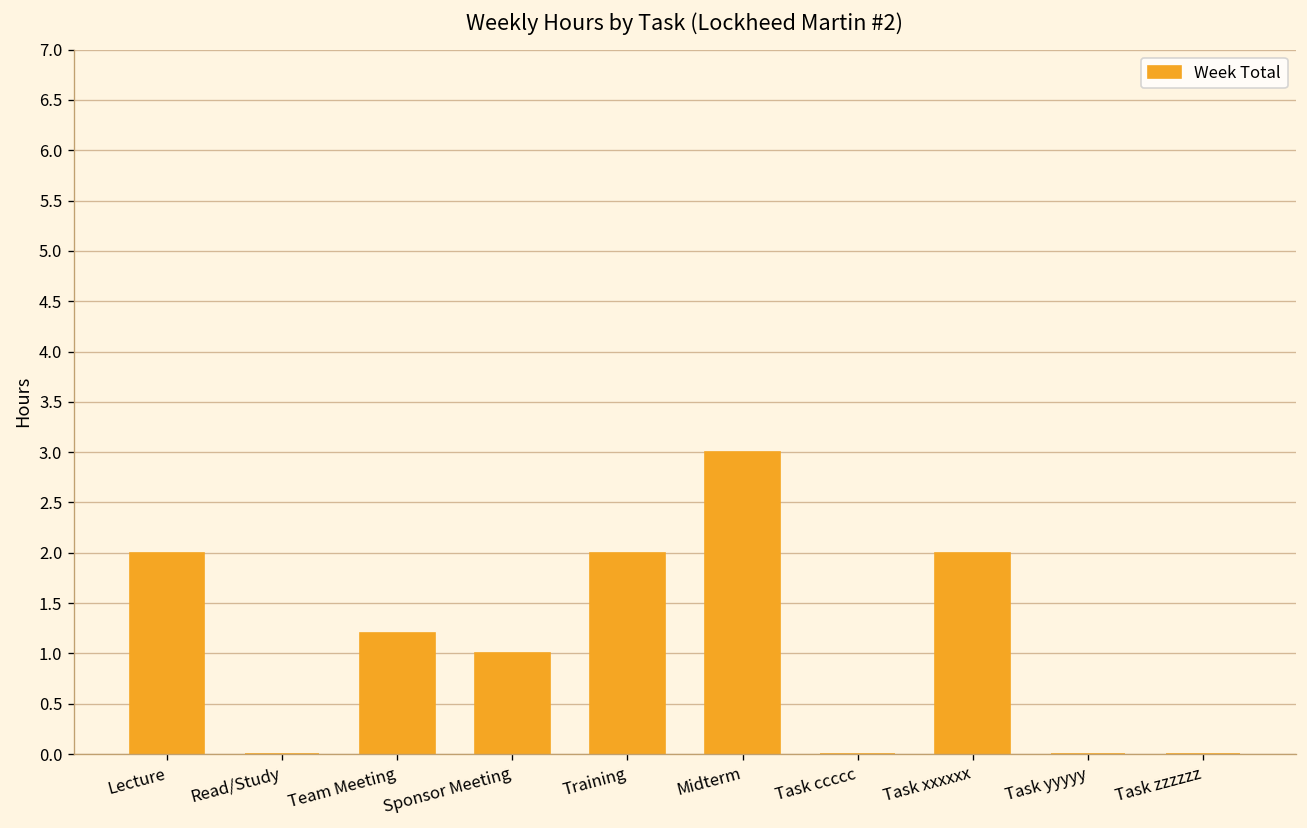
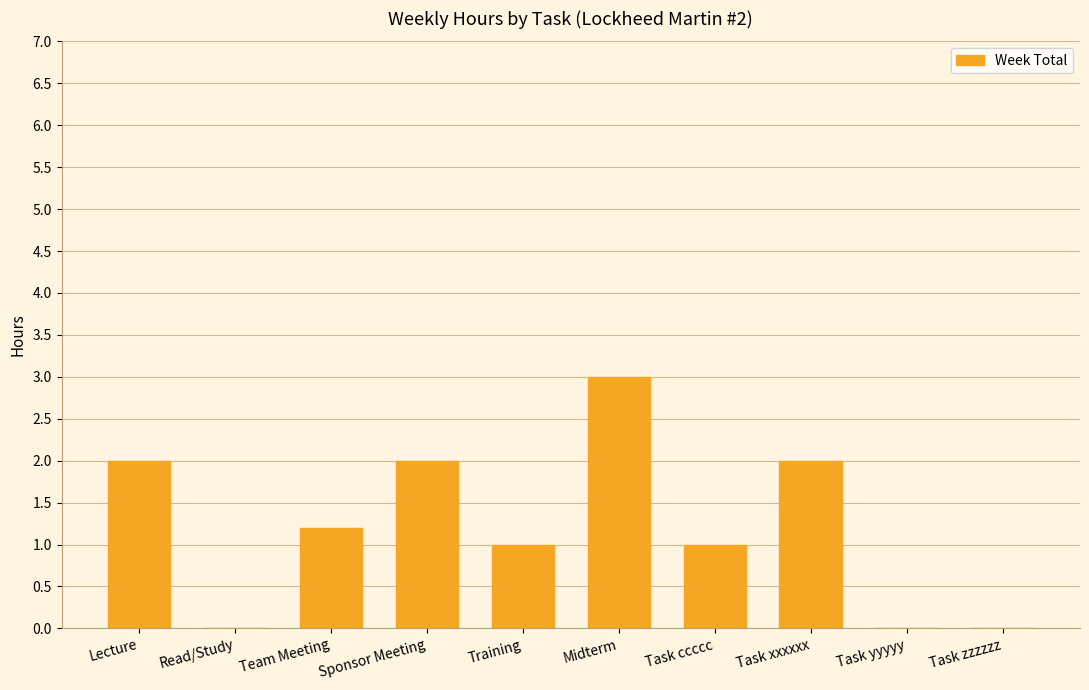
Sponsor Meeting: 1 -> 2
Training: 2 -> 1
Task ccccc: 0 -> 1
